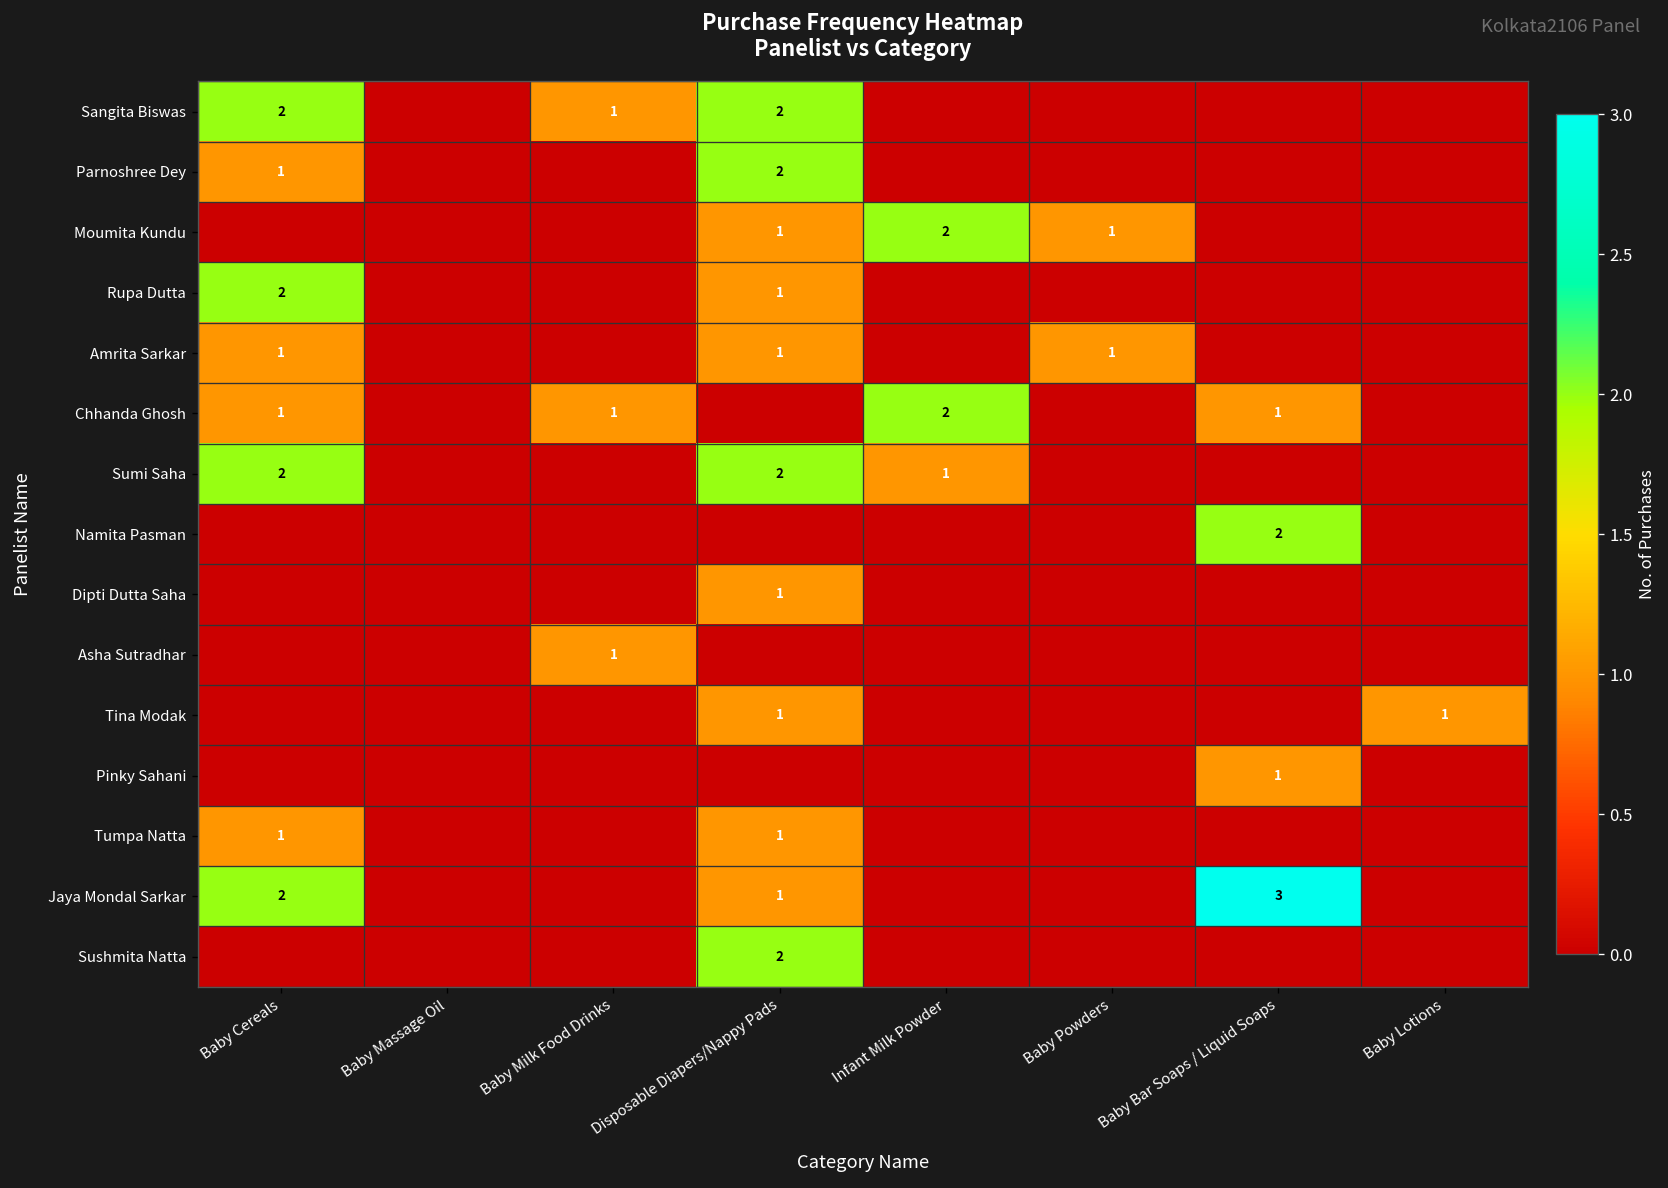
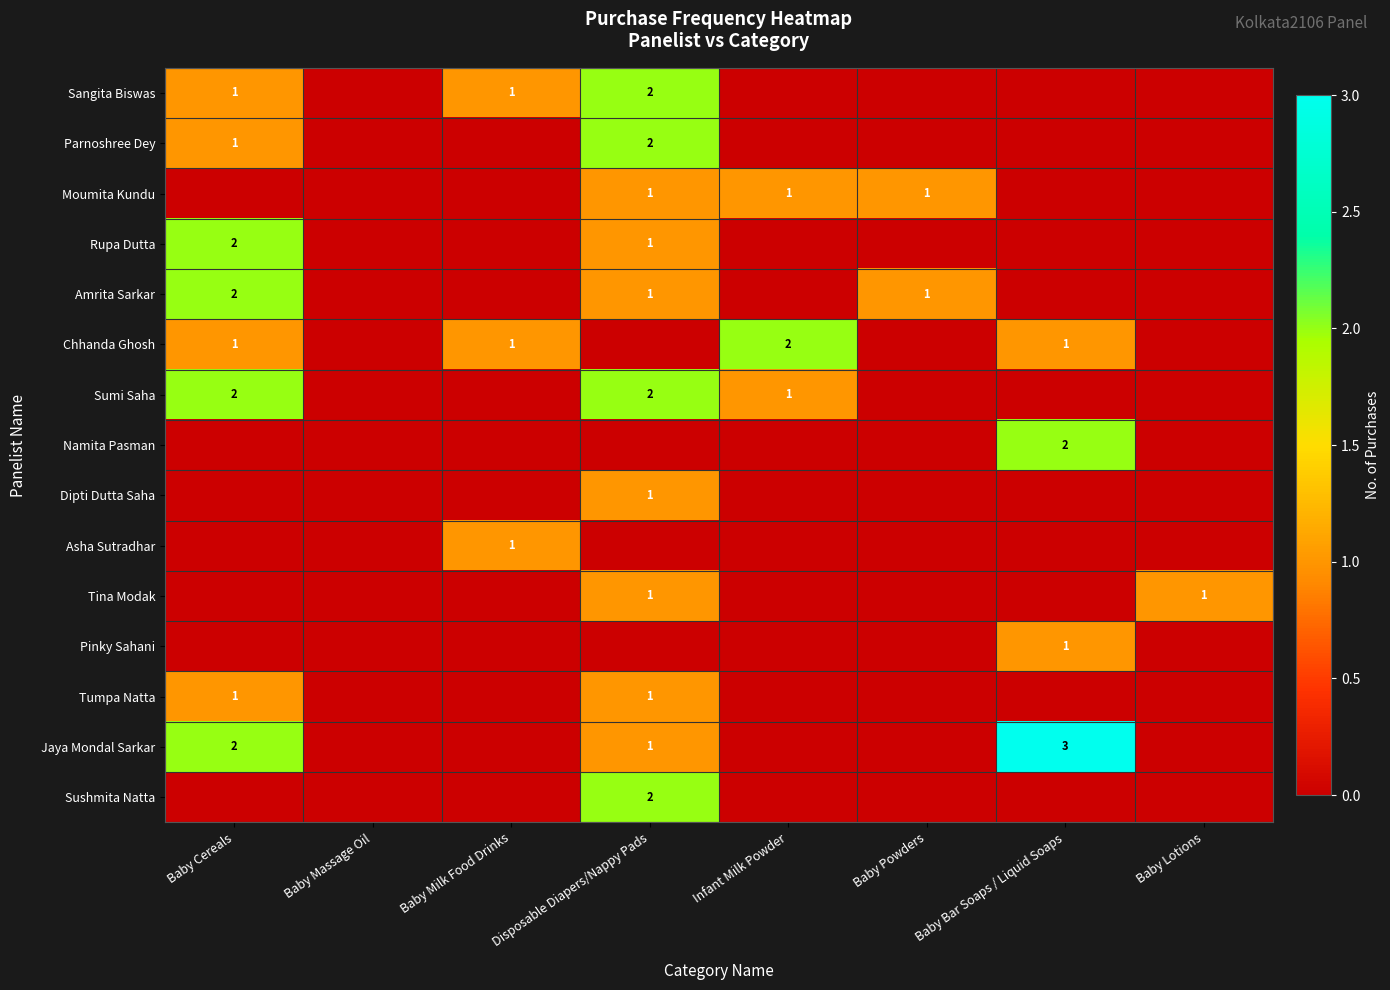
Sangita Biswas, Baby Cereals: 2 -> 1
Moumita Kundu, Infant Milk Powder: 2 -> 1
Amrita Sarkar, Baby Cereals: 1 -> 2
